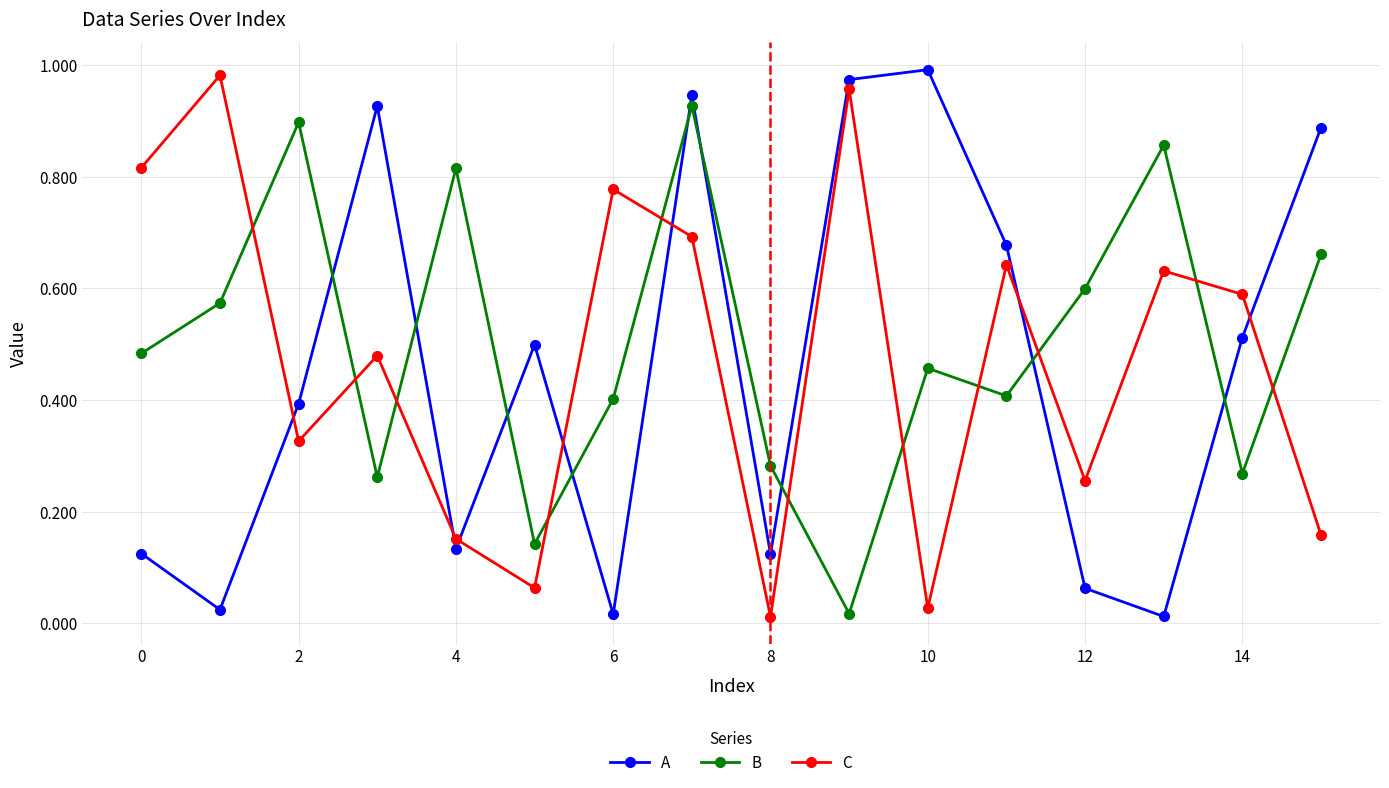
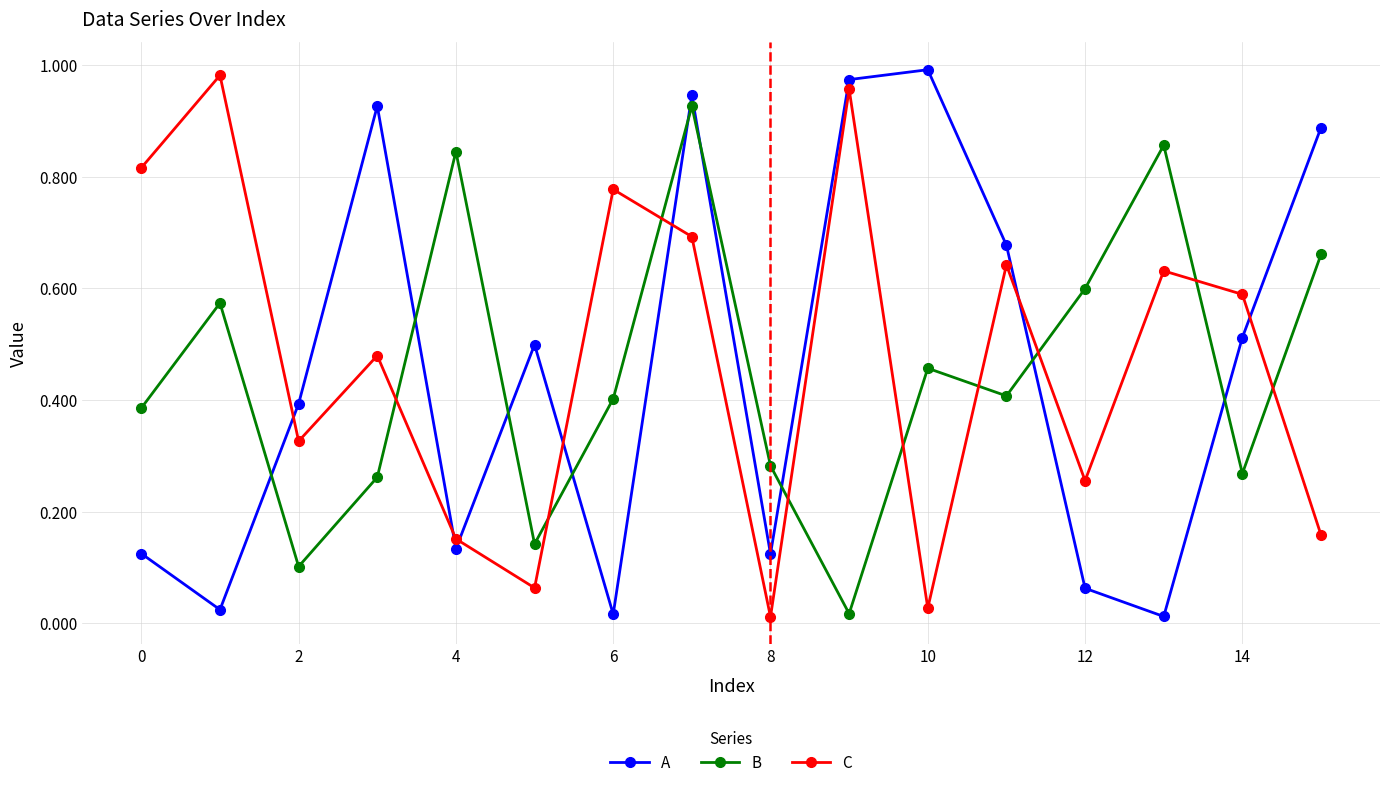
B, 0: 0.48 -> 0.39
B, 2: 0.90 -> 0.10
B, 4: 0.82 -> 0.85
